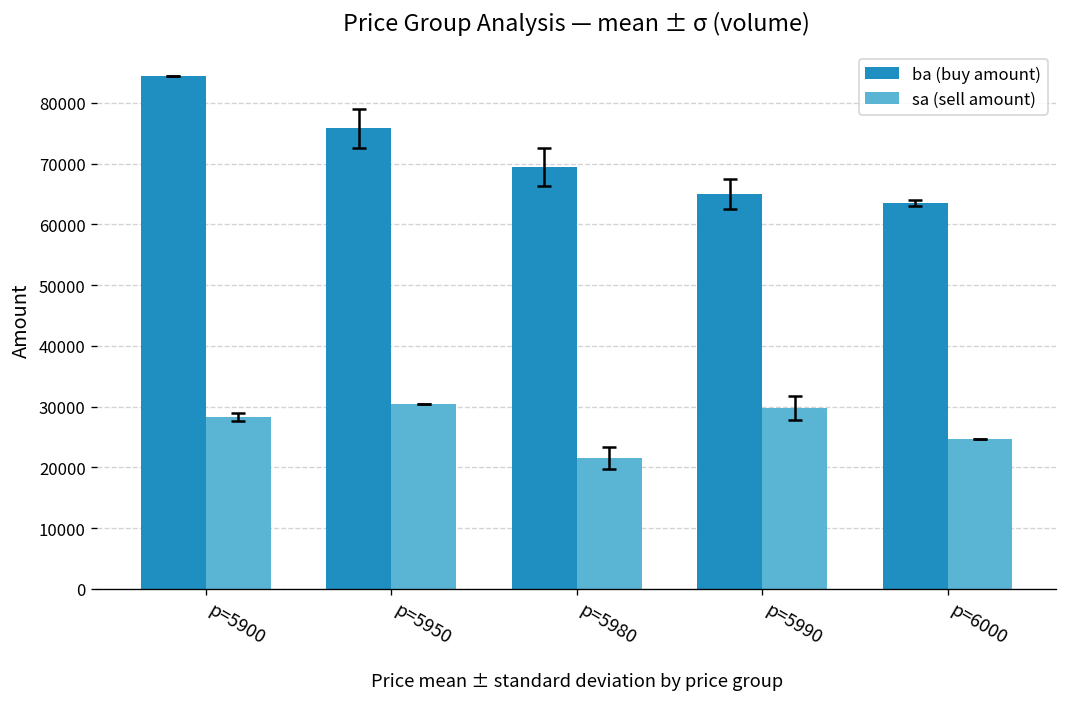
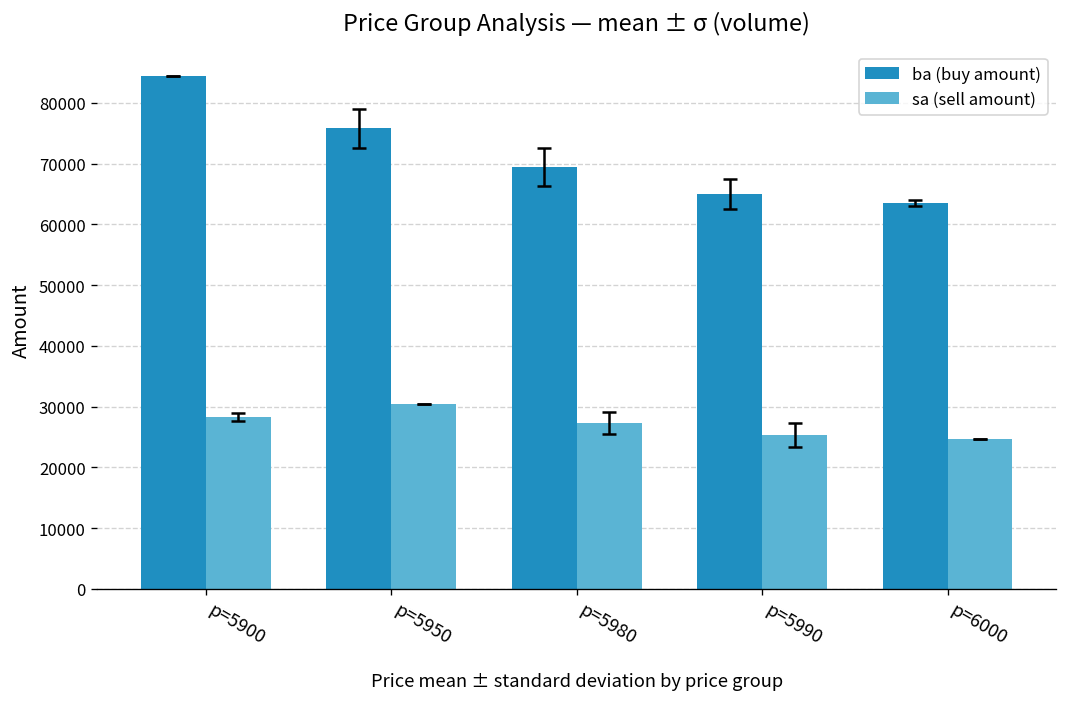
sa (sell amount), p=5980: 22000 -> 27000
sa (sell amount), p=5990: 30000 -> 25000
